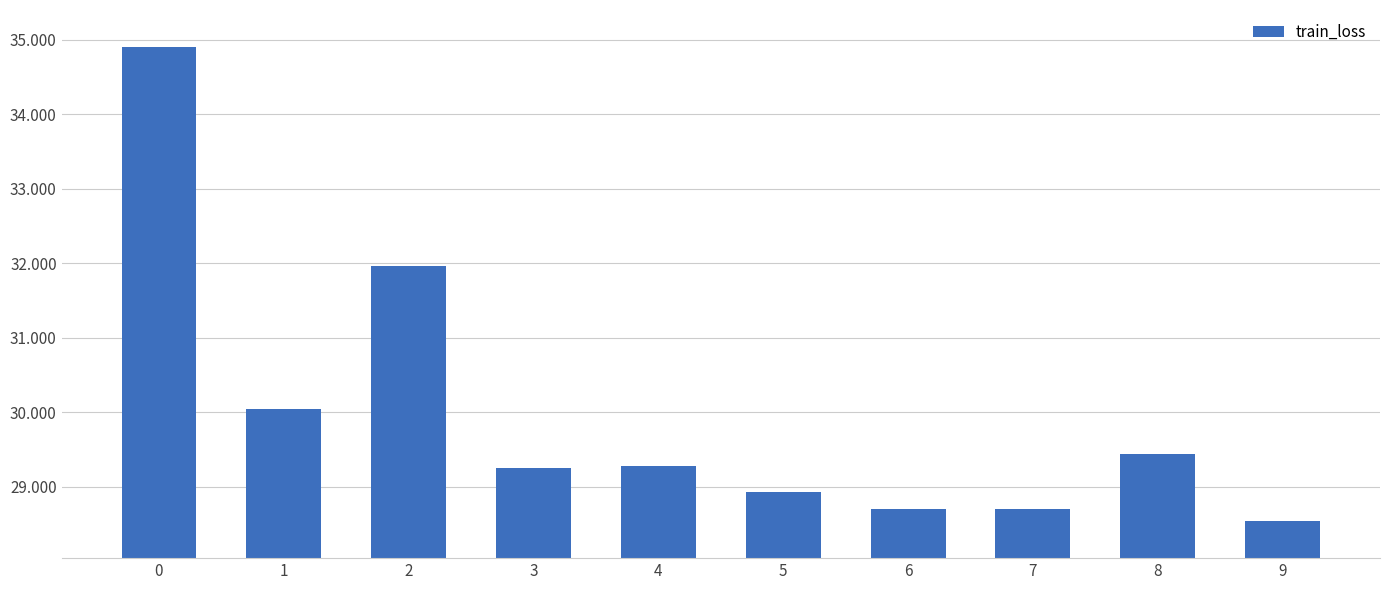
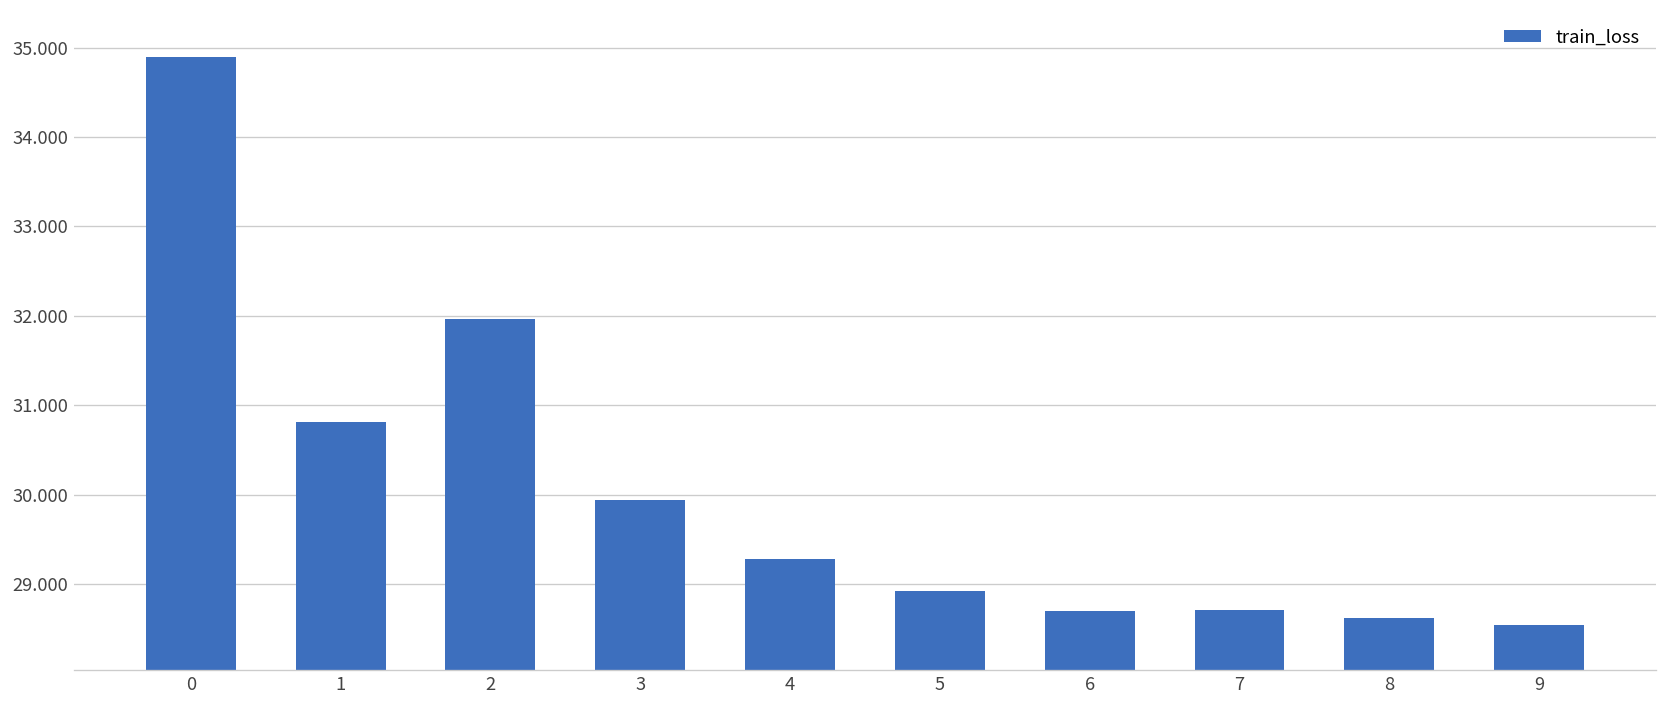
1: 30.0 -> 30.8
3: 29.3 -> 29.9
8: 29.4 -> 28.6
